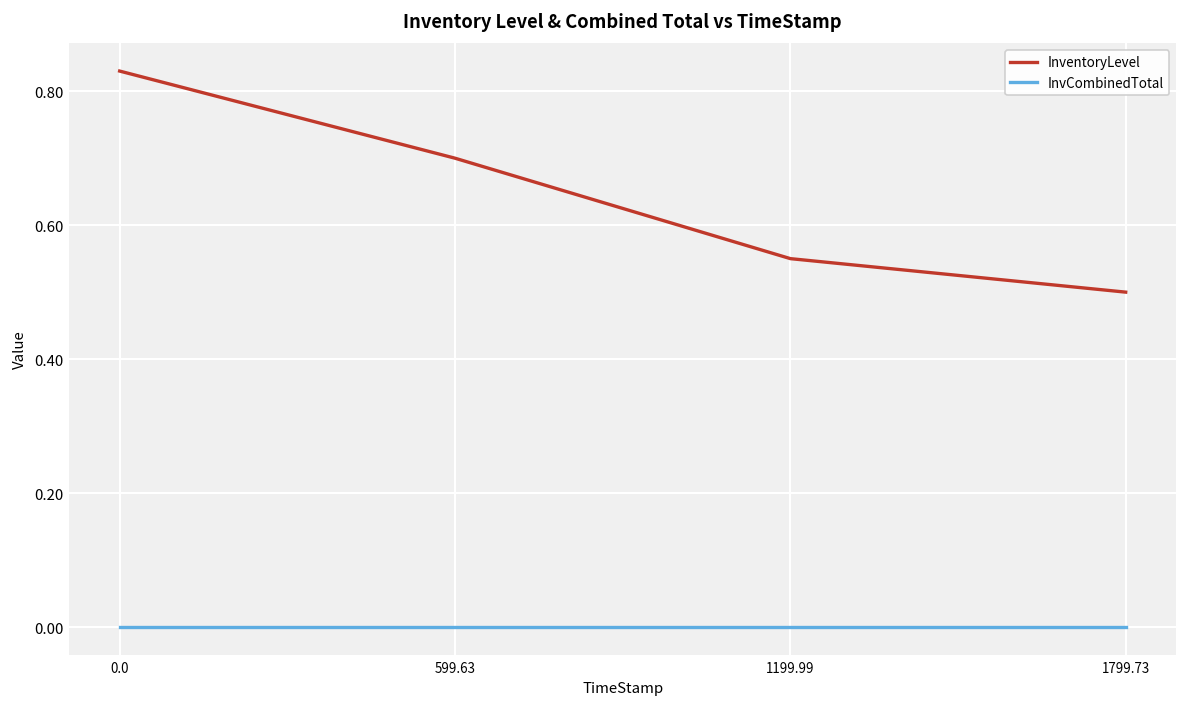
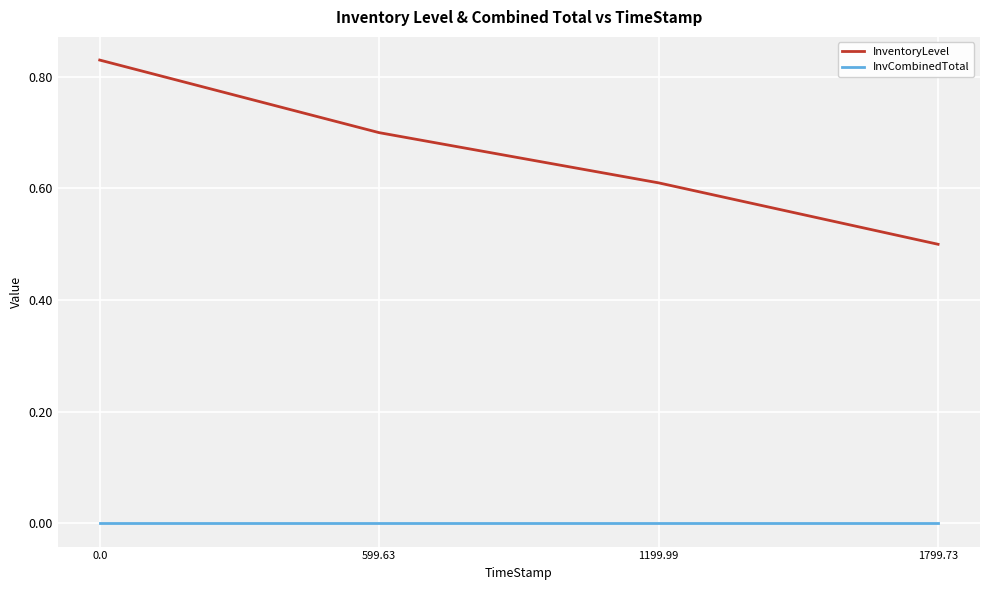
InventoryLevel, 1199.99: 0.55 -> 0.61
